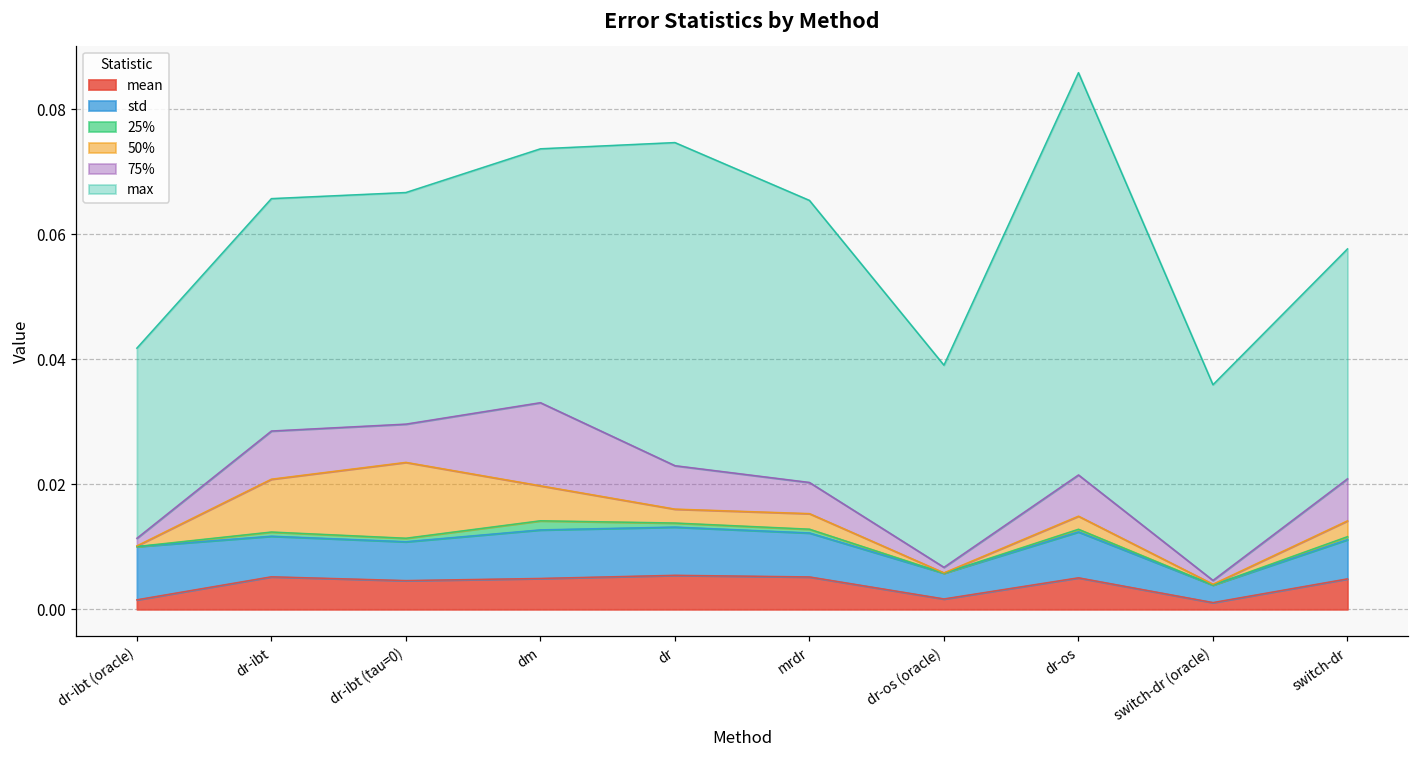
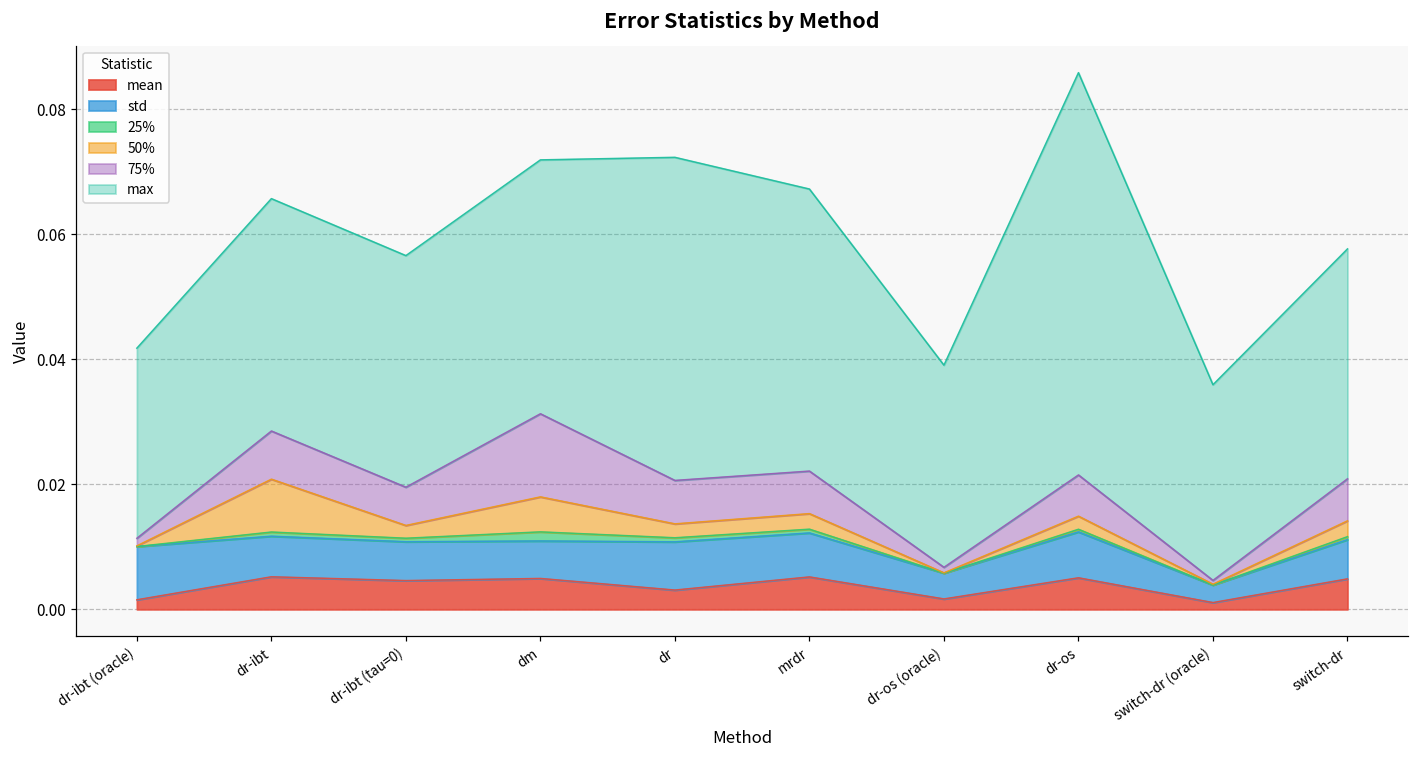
50%, dr-ibt (tau=0): 0.012 -> 0.002
std, dm: 0.008 -> 0.006
mean, dr: 0.005 -> 0.003
75%, mrdr: 0.005 -> 0.007
